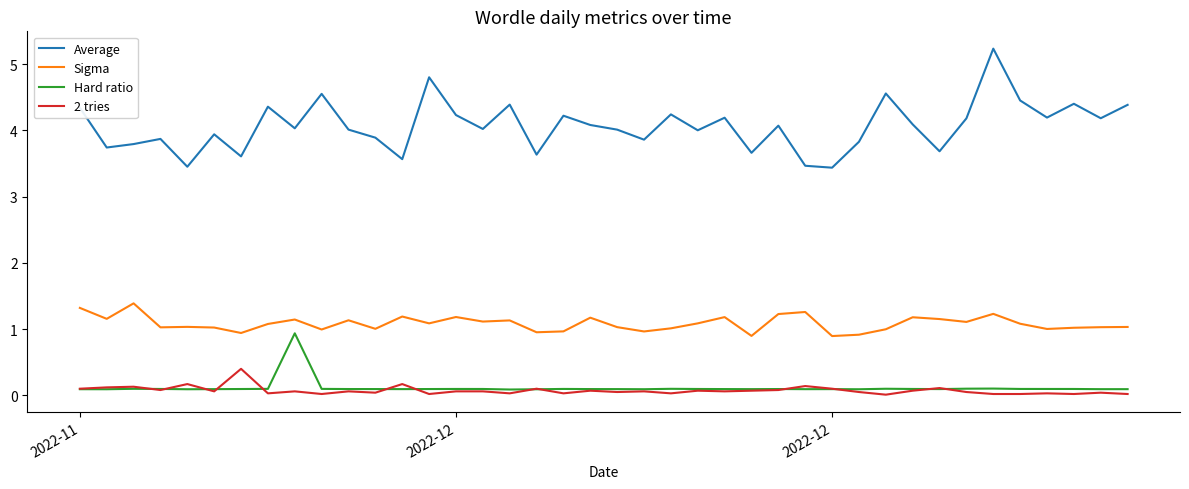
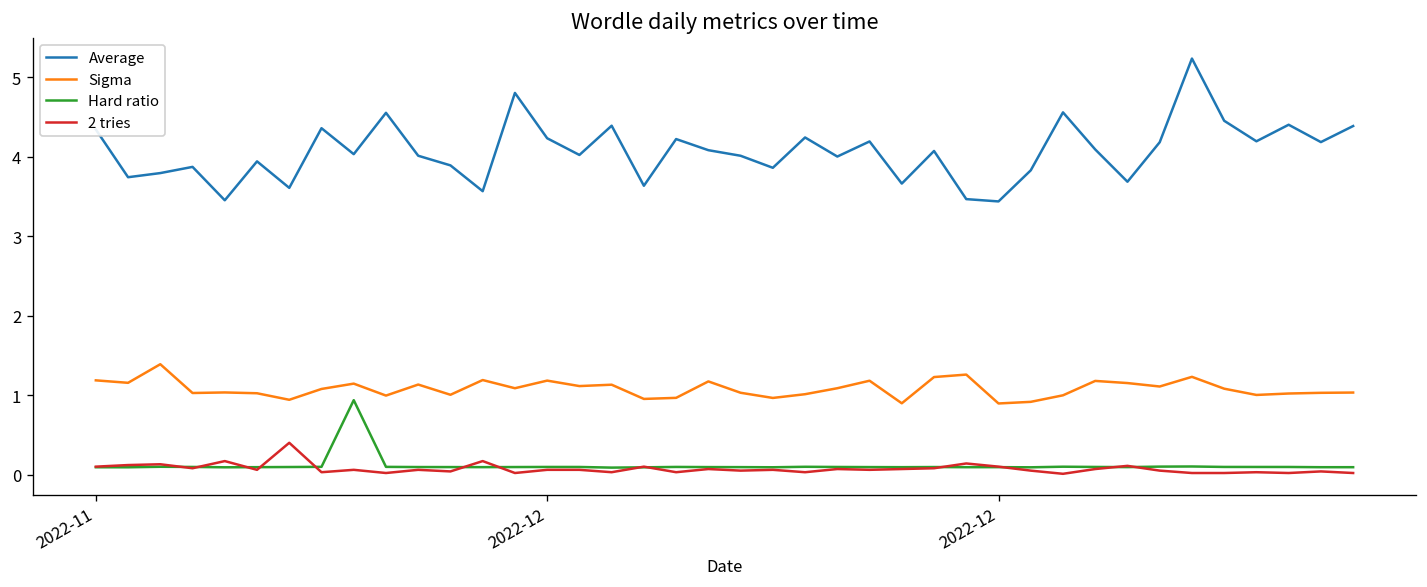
Sigma, 2022-11: 1.3 -> 1.2
